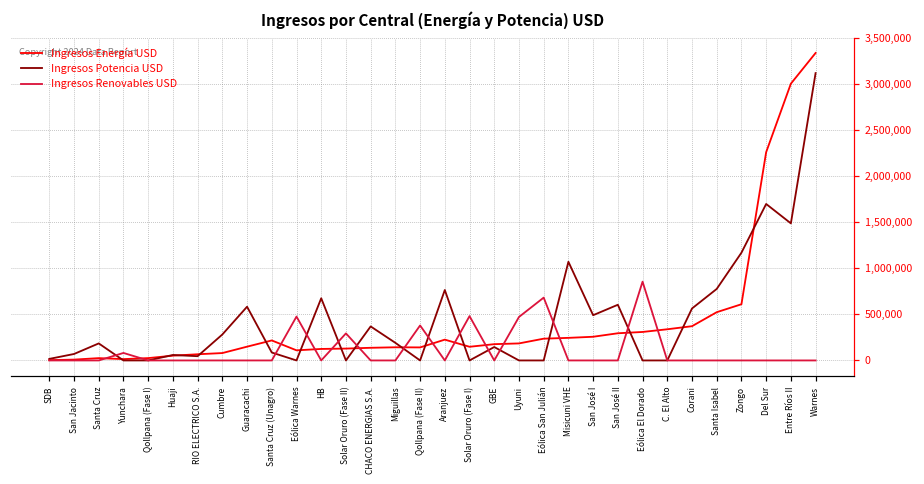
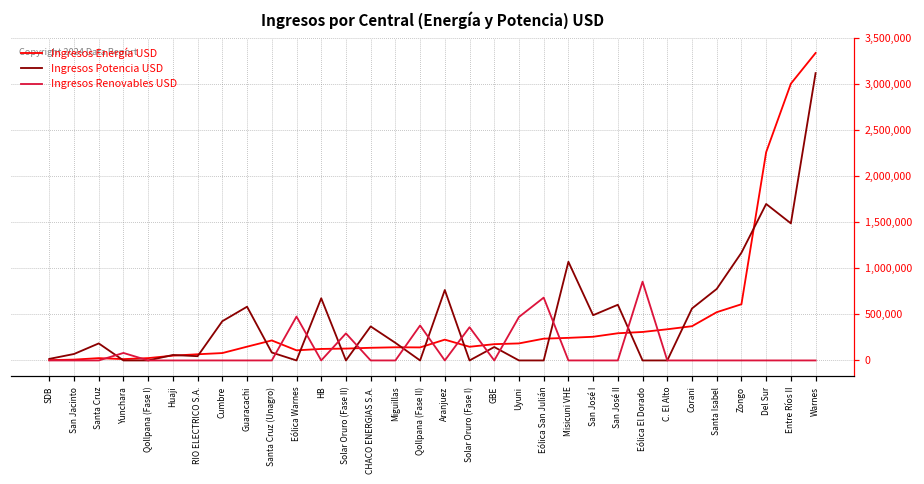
Ingresos Potencia USD, Cumbre: 300,000 -> 400,000
Ingresos Renovables USD, Solar Oruro (Fase I): 500,000 -> 400,000
